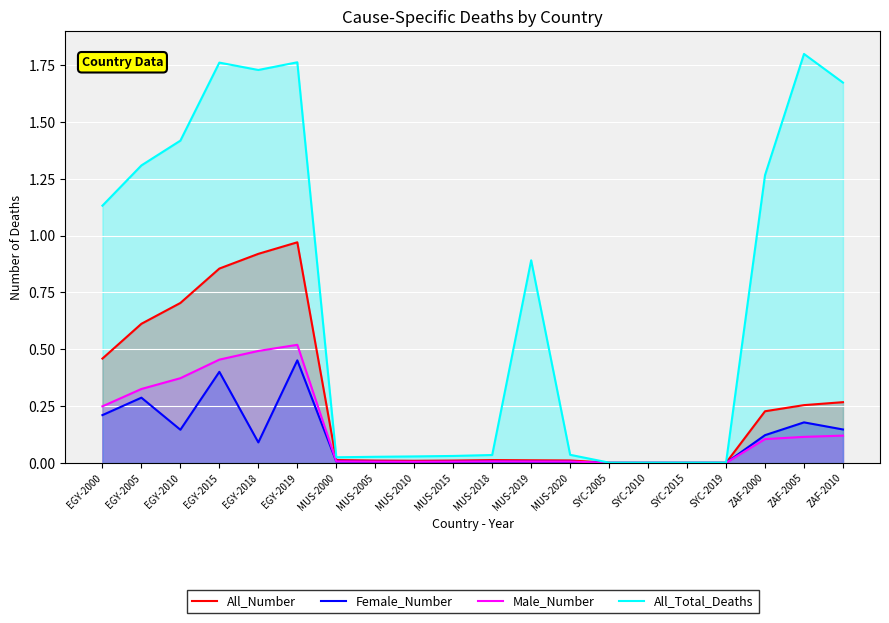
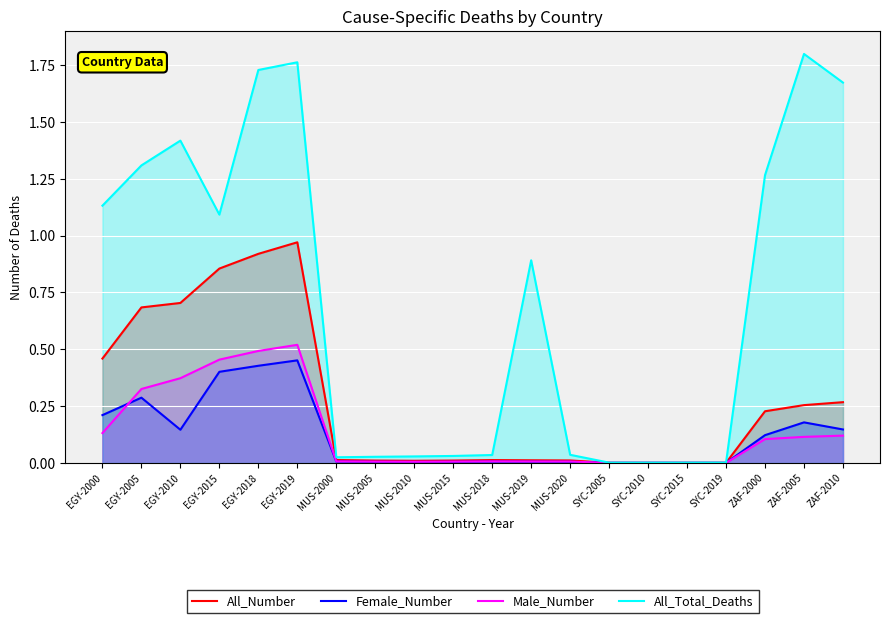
Male_Number, EGY-2000: 0.25 -> 0.13
All_Number, EGY-2005: 0.61 -> 0.68
All_Total_Deaths, EGY-2015: 1.76 -> 1.09
Female_Number, EGY-2018: 0.09 -> 0.43
